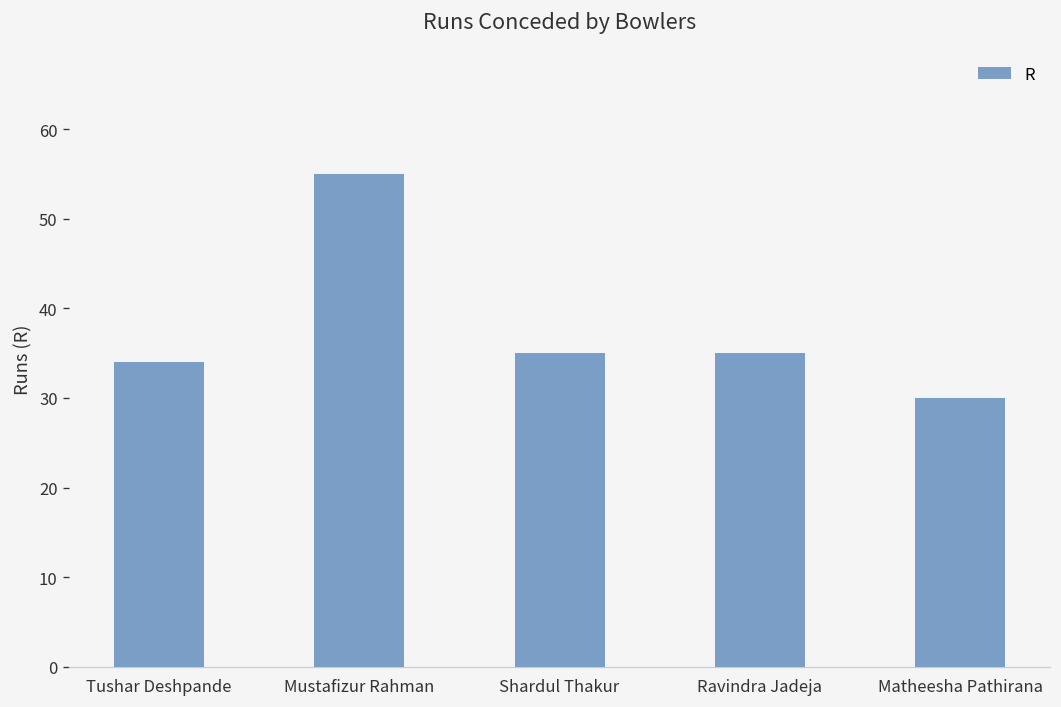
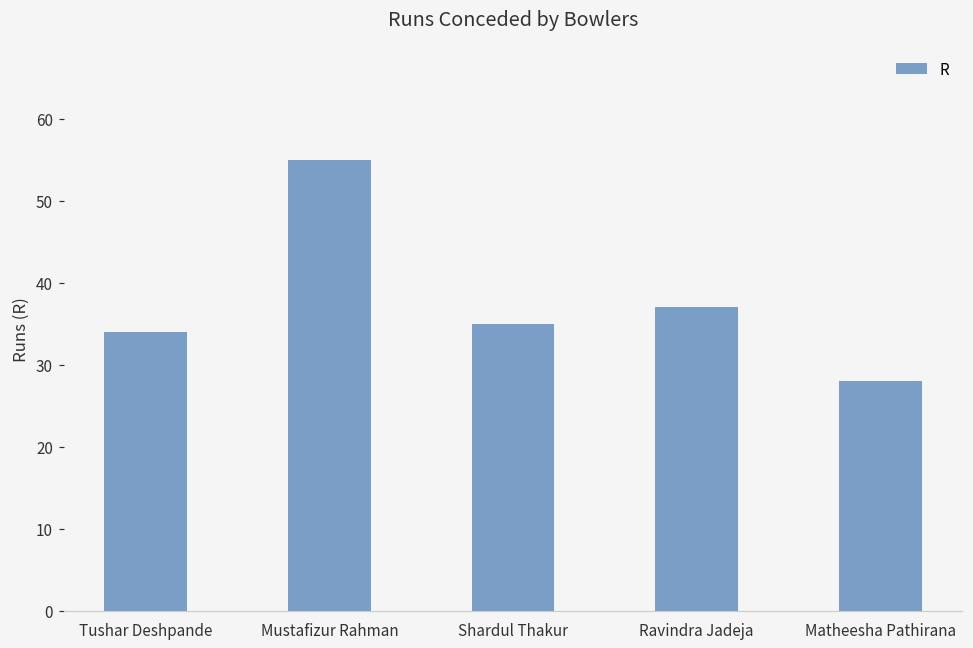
Ravindra Jadeja: 35 -> 37
Matheesha Pathirana: 30 -> 28
